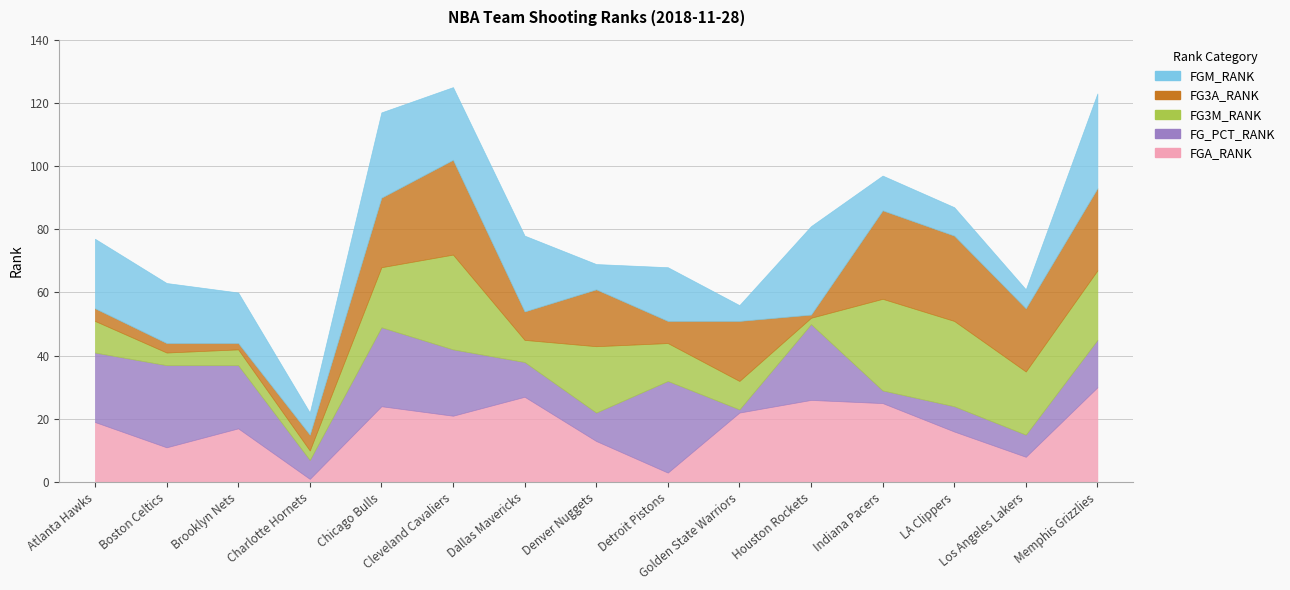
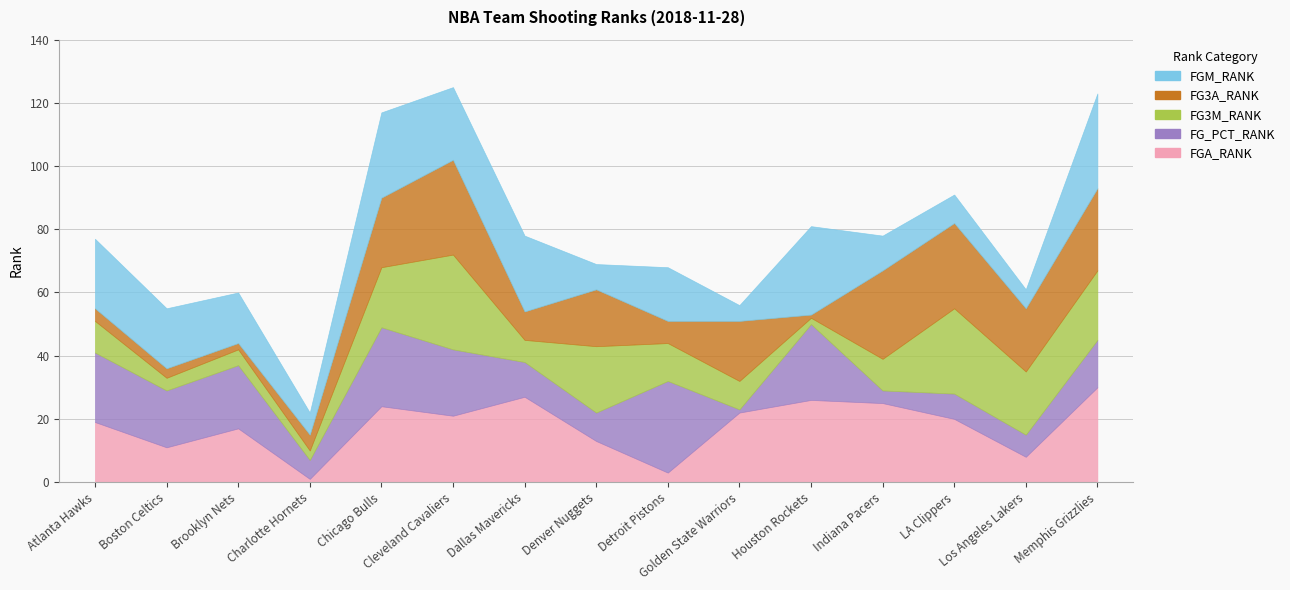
FG_PCT_RANK, Boston Celtics: 26 -> 18
FG3M_RANK, Indiana Pacers: 29 -> 10
FGA_RANK, LA Clippers: 16 -> 20
